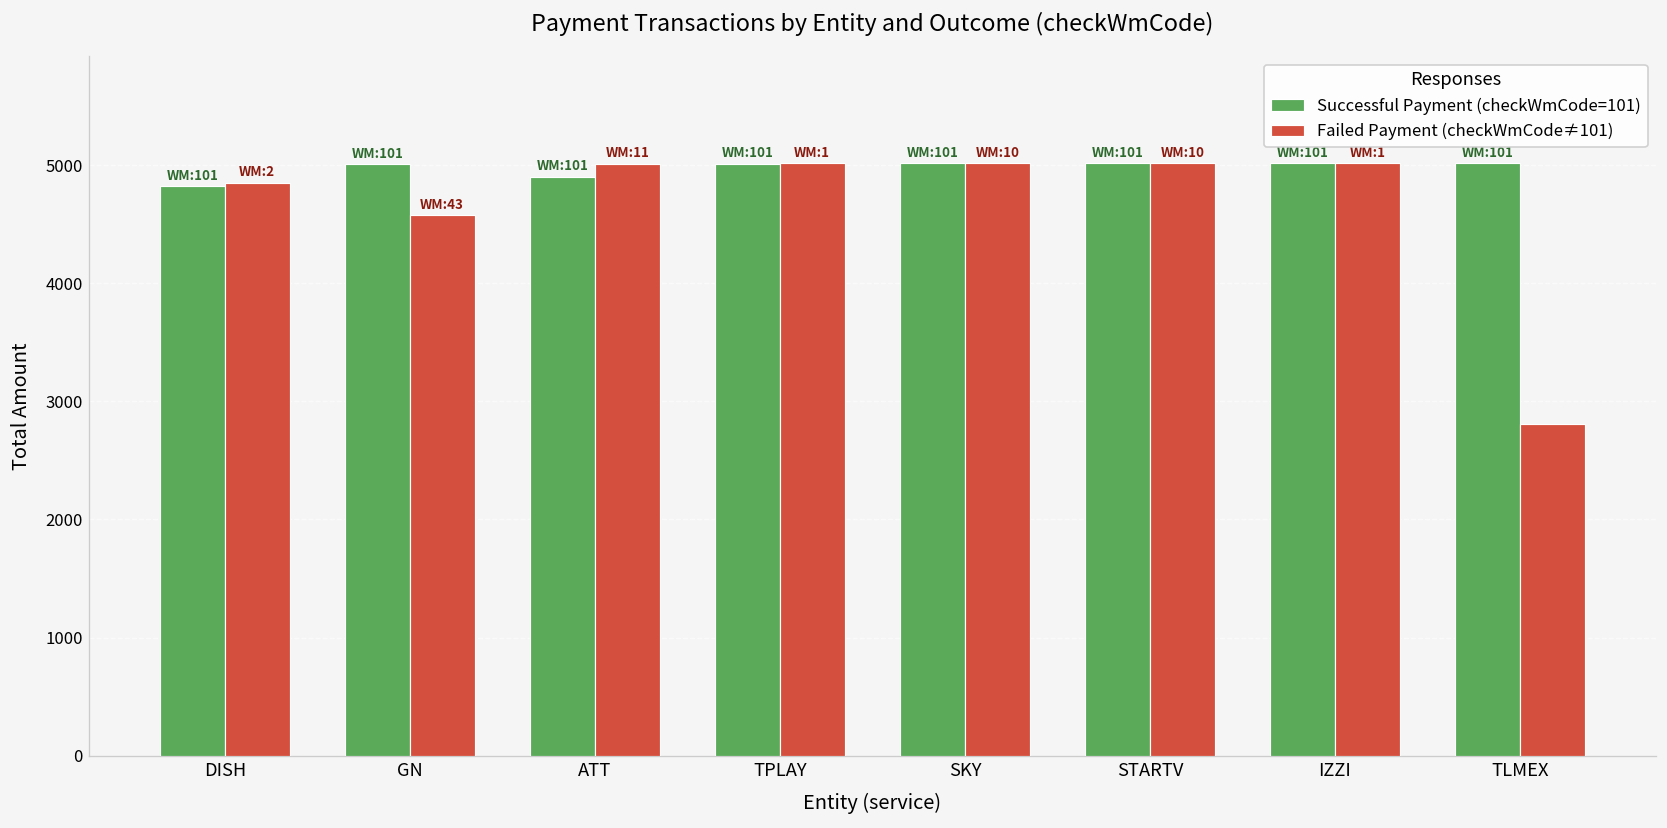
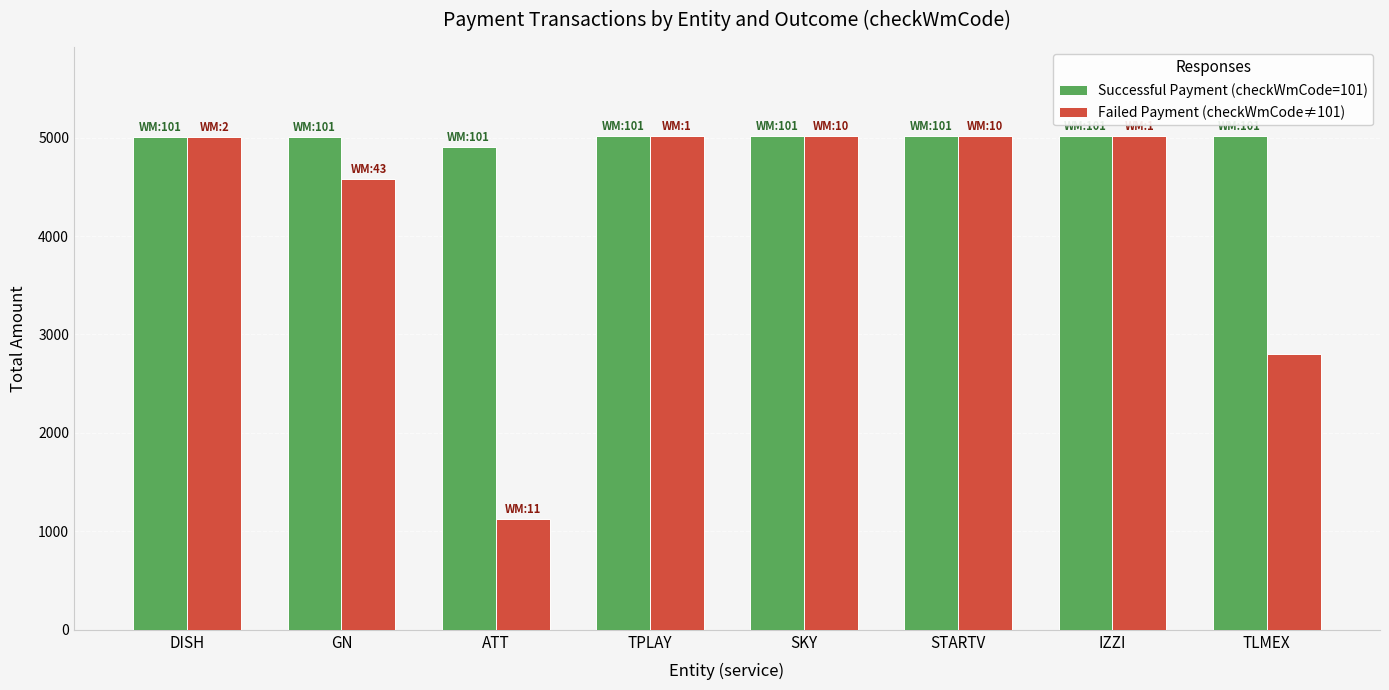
Successful Payment (checkWmCode=101), DISH: 4800 -> 5000
Failed Payment (checkWmCode≠101), DISH: 4800 -> 5000
Failed Payment (checkWmCode≠101), ATT: 5000 -> 1100
